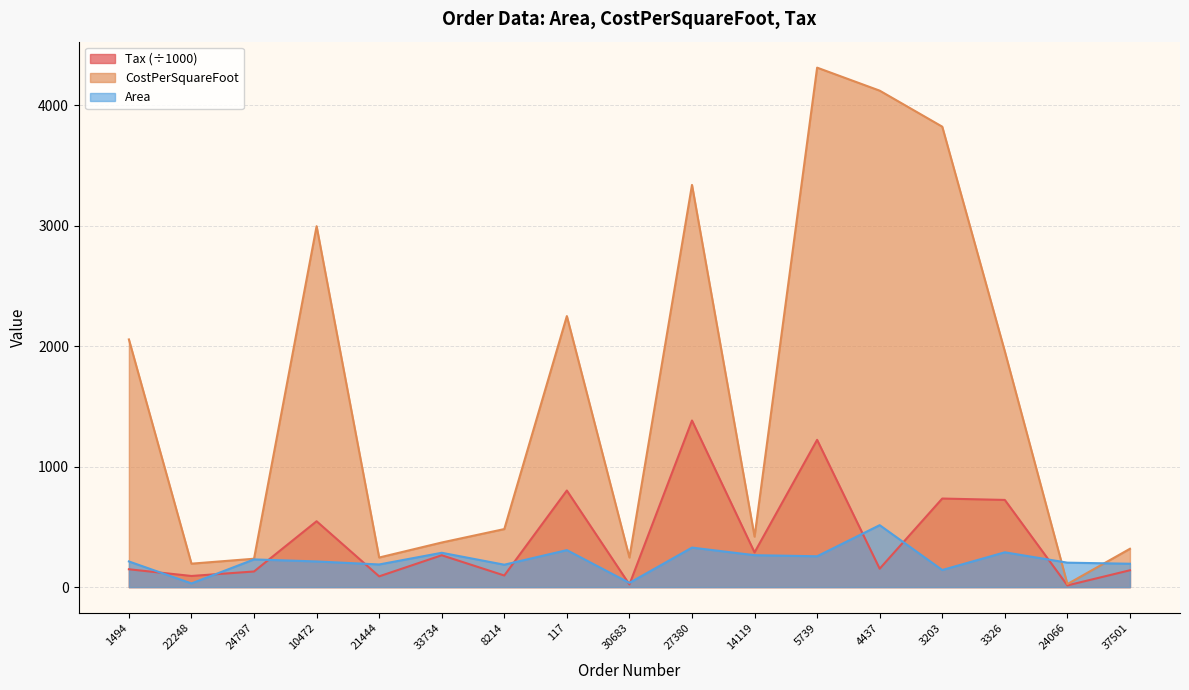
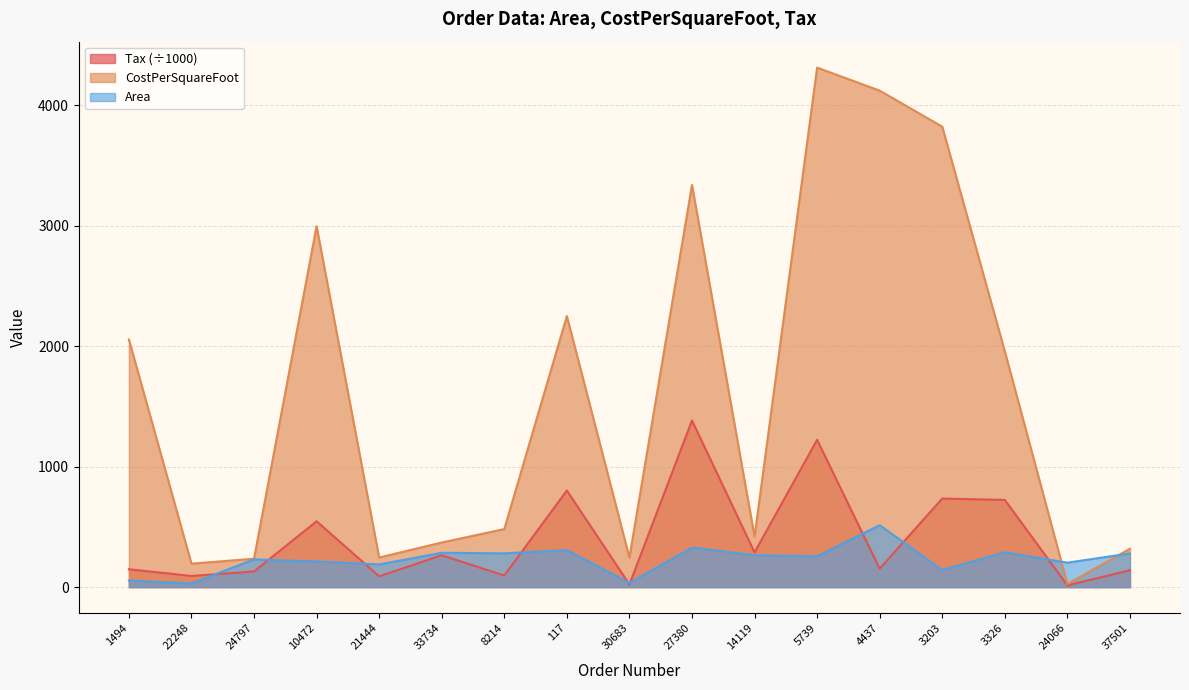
Area, 1494: 210 -> 50
Area, 8214: 190 -> 280
Area, 37501: 190 -> 280
